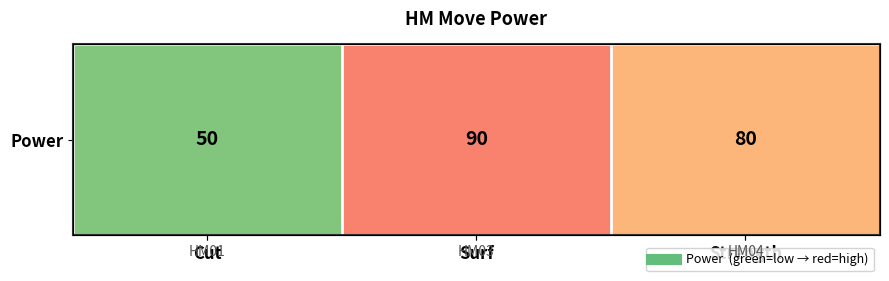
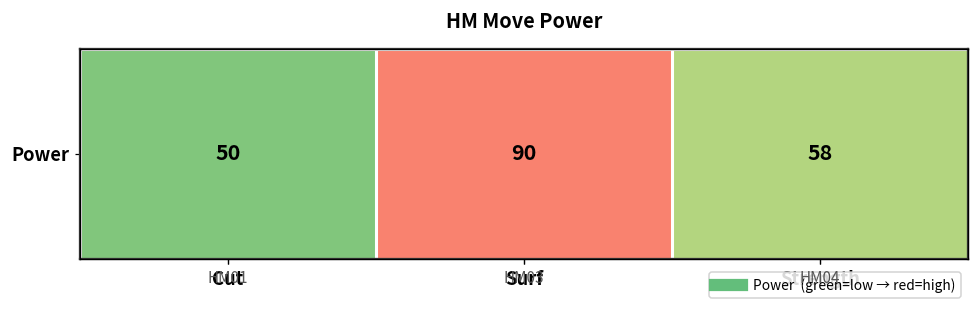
Power, Strength: 80 -> 58
